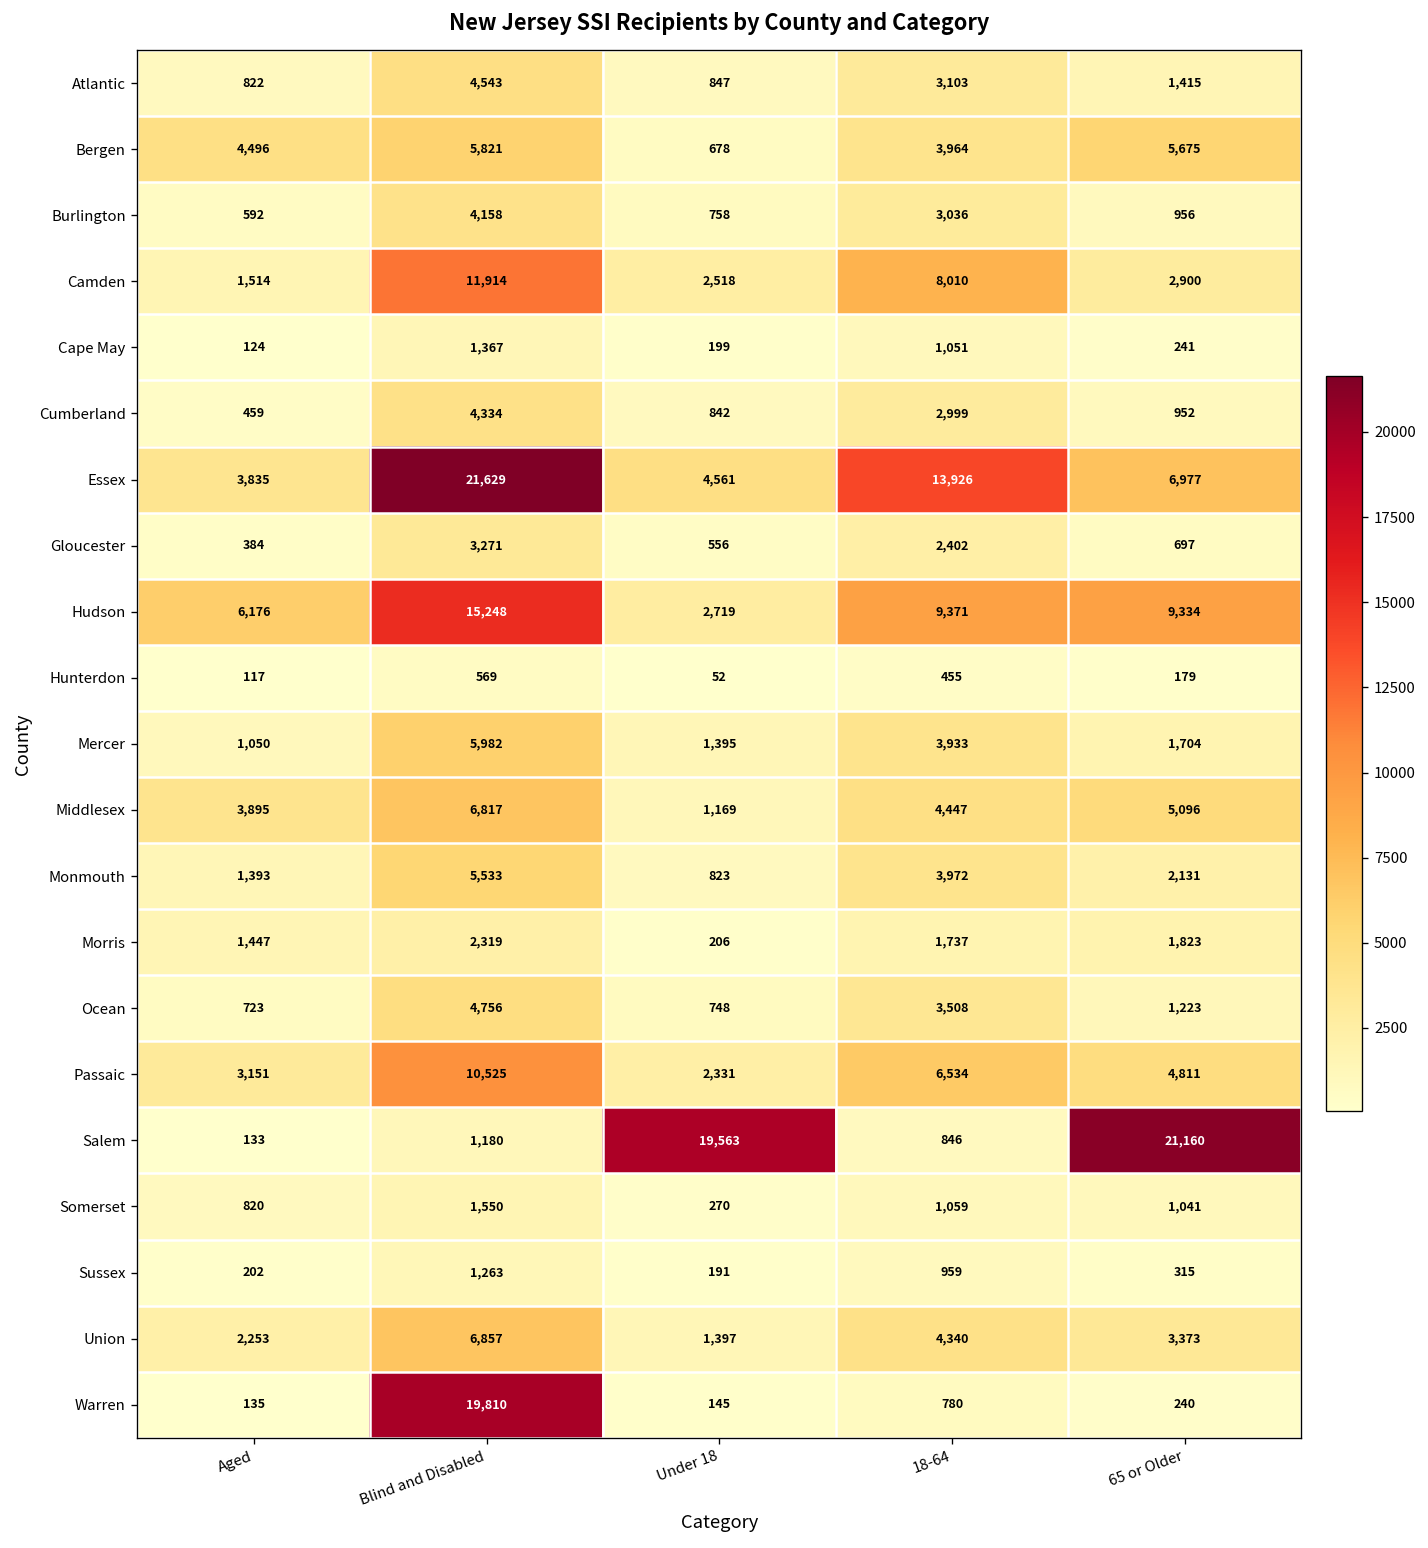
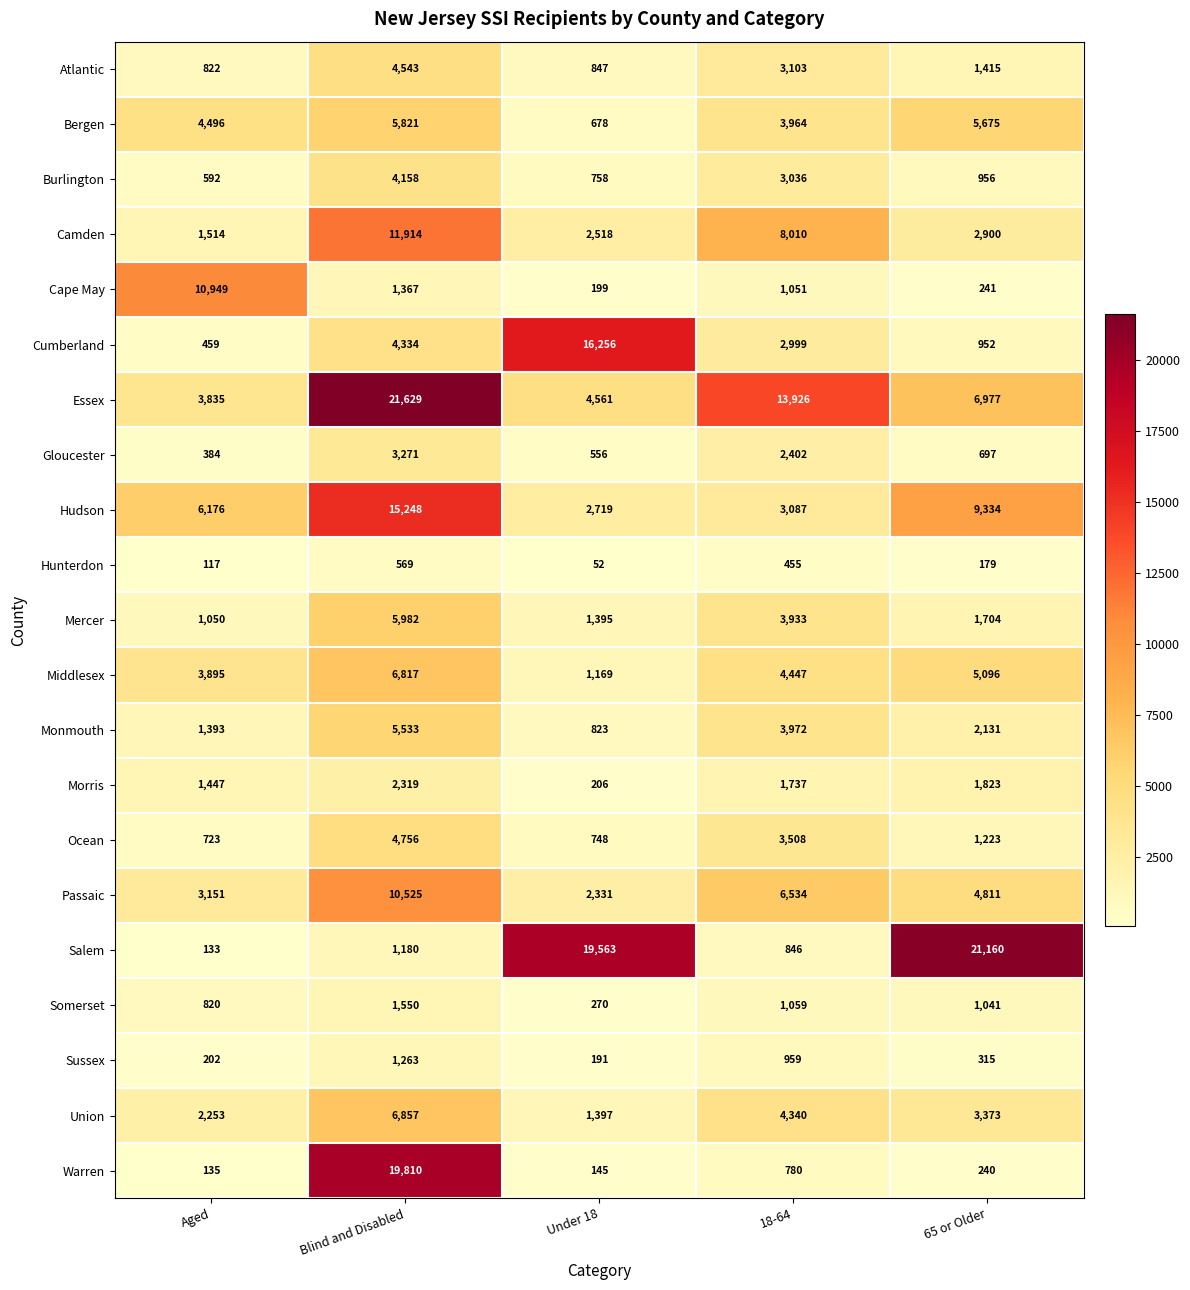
Cape May, Aged: 124 -> 10,949
Cumberland, Under 18: 842 -> 16,256
Hudson, 18-64: 9,371 -> 3,087
